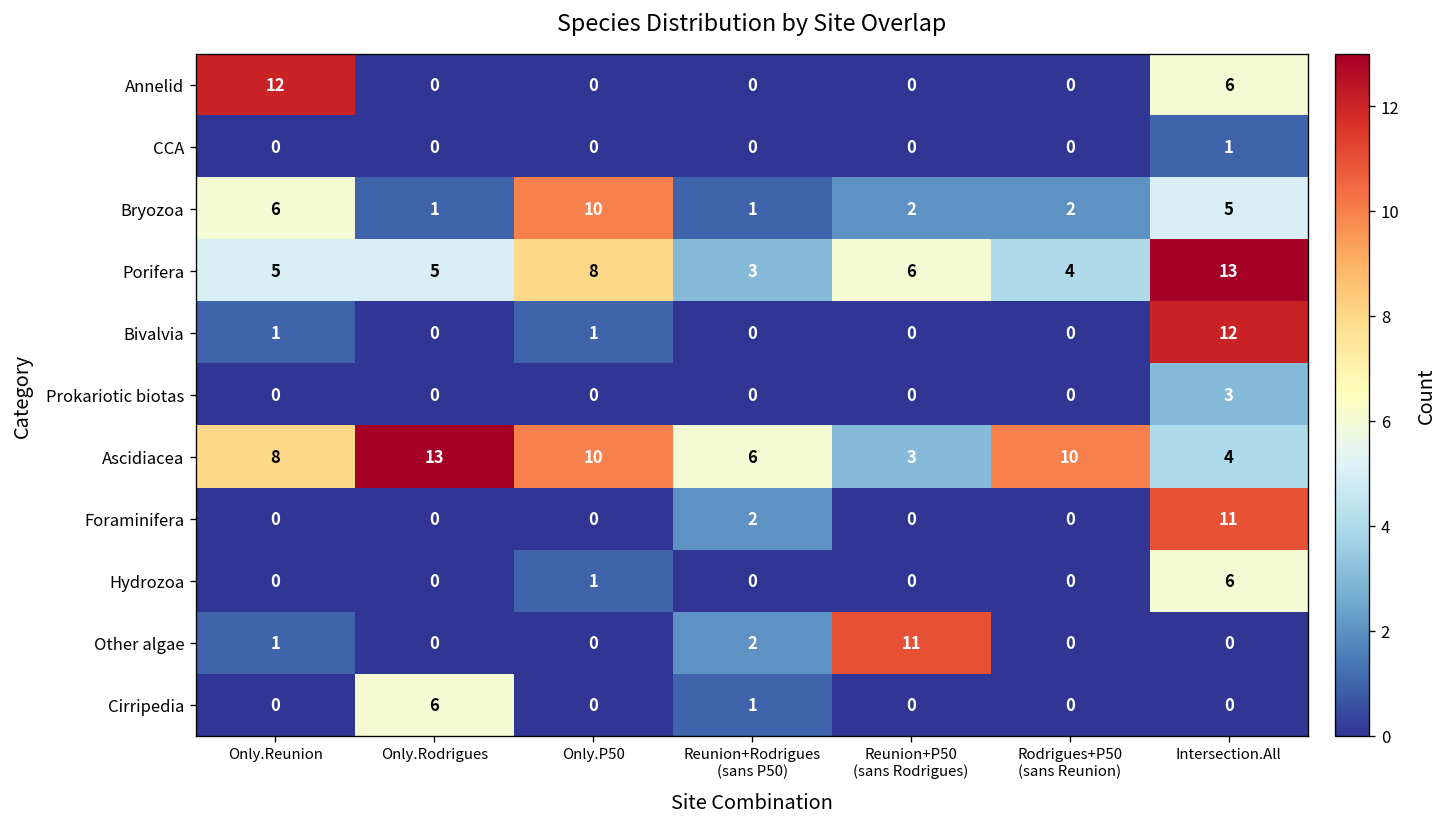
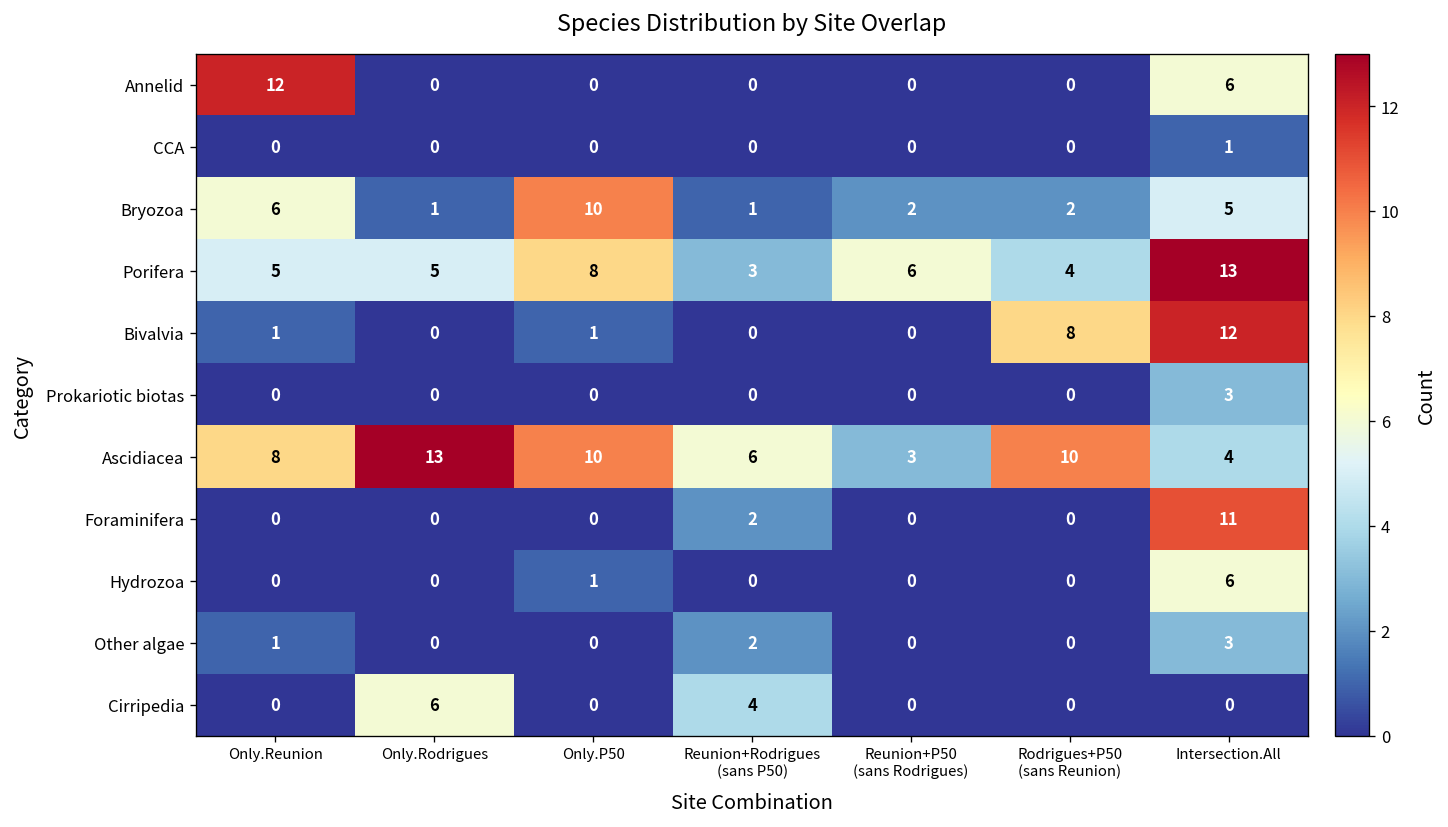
Bivalvia, Rodrigues+P50 (sans Reunion): 0 -> 8
Other algae, Reunion+P50 (sans Rodrigues): 11 -> 0
Other algae, Intersection.All: 0 -> 3
Cirripedia, Reunion+Rodrigues (sans P50): 1 -> 4
